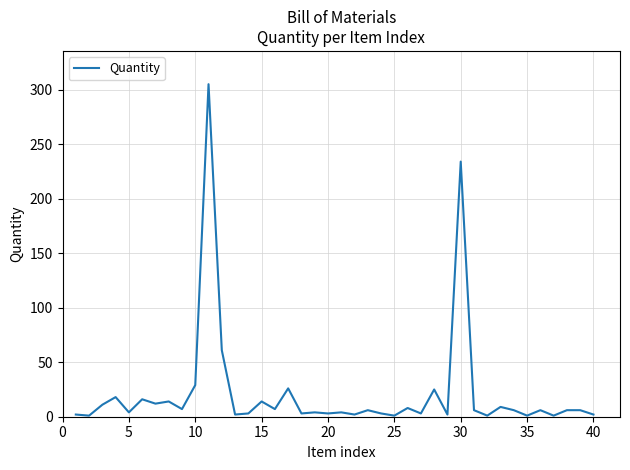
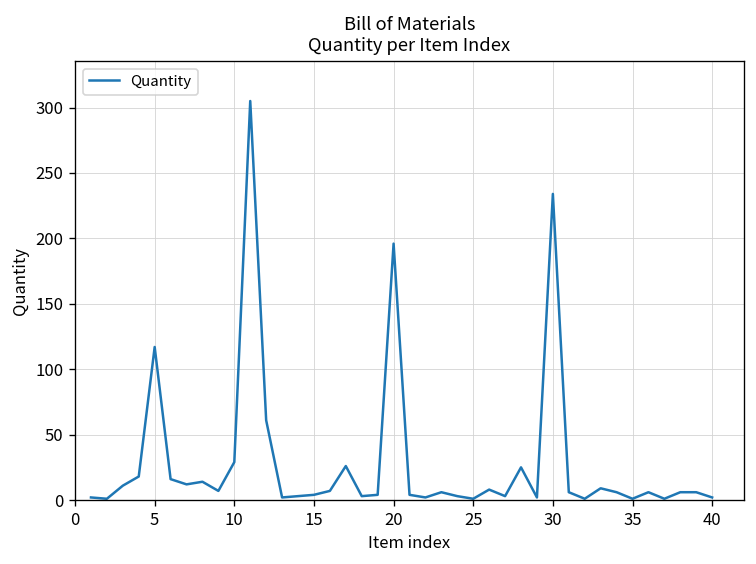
5: 4 -> 117
15: 14 -> 4
20: 3 -> 196
